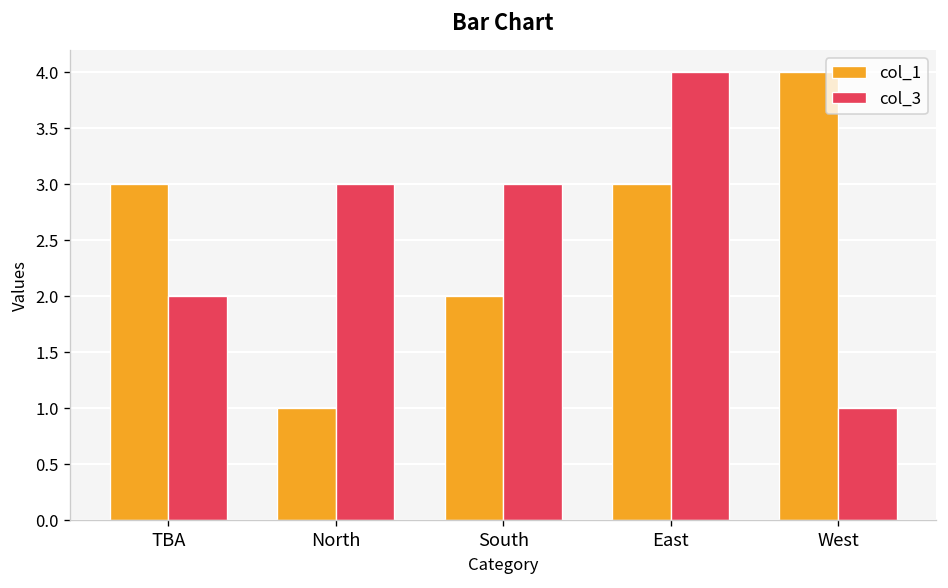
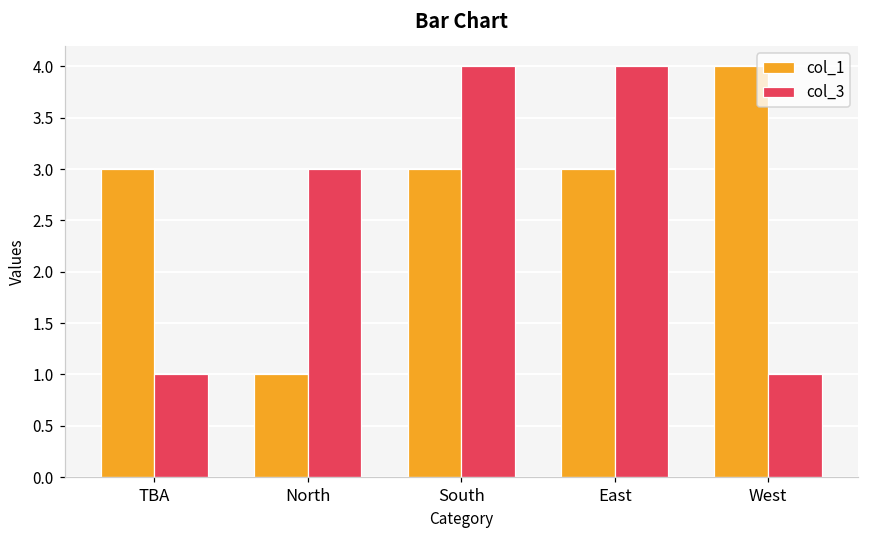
col_3, TBA: 2 -> 1
col_1, South: 2 -> 3
col_3, South: 3 -> 4
